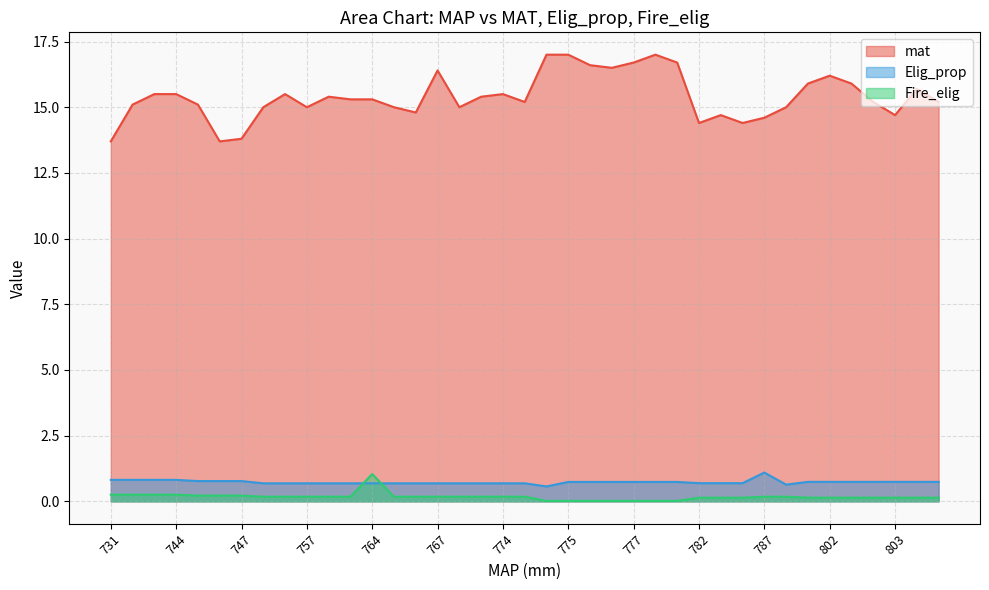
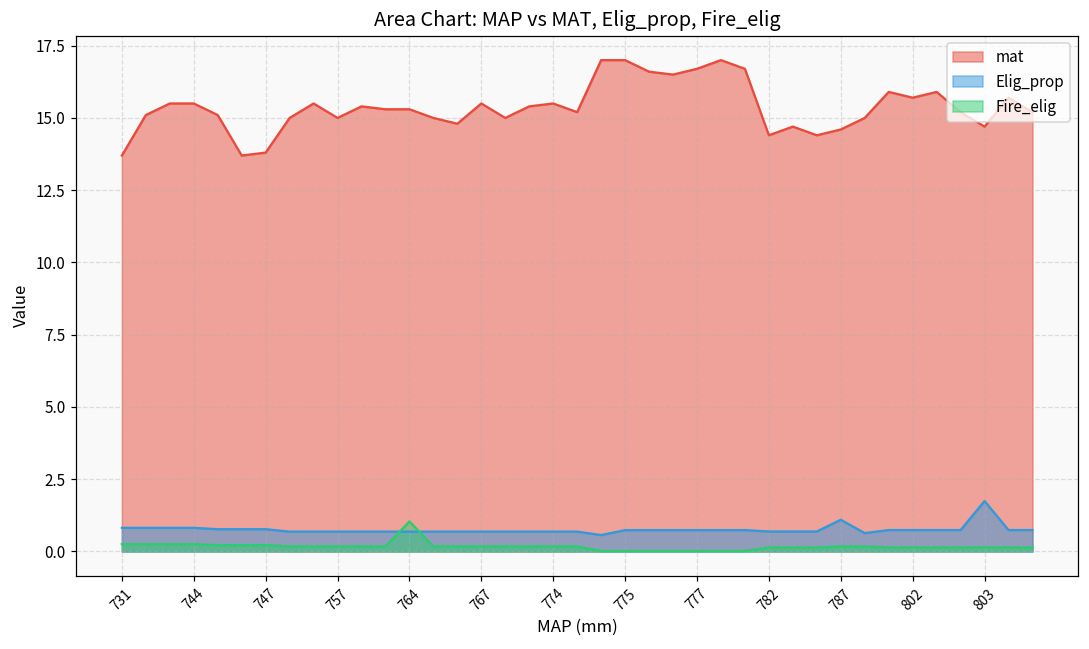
mat, 767: 16.4 -> 15.5
mat, 802: 16.2 -> 15.7
Elig_prop, 803: 0.7 -> 1.7
